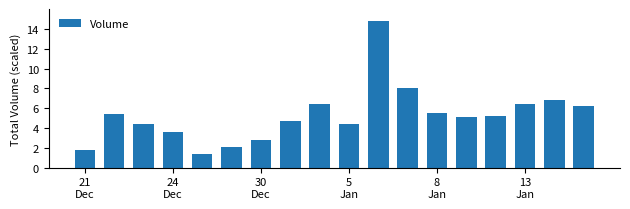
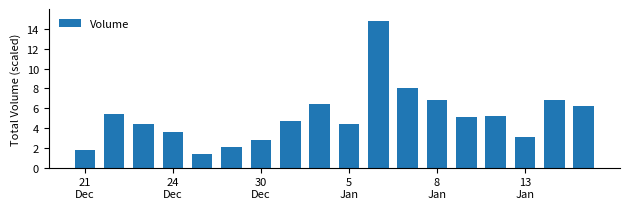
8 Jan: 5 -> 7
13 Jan: 6 -> 3
